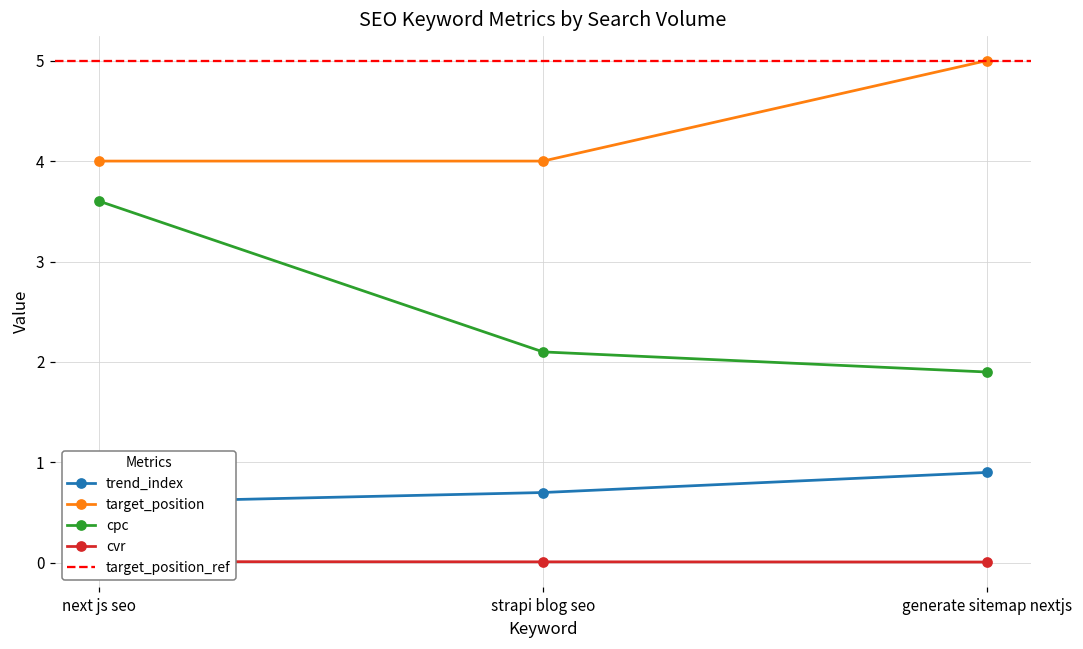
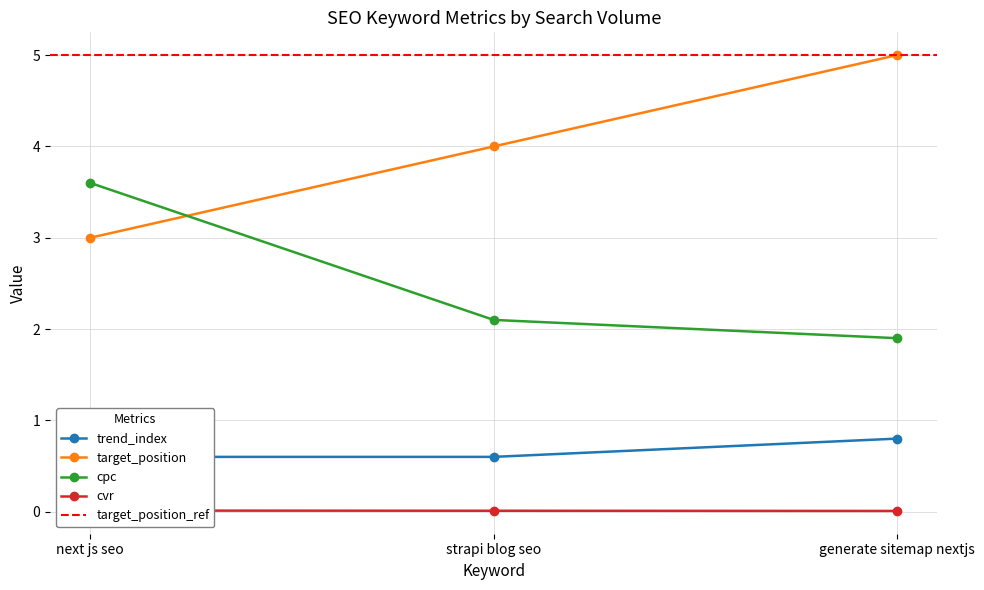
target_position, next js seo: 4 -> 3
trend_index, strapi blog seo: 0.7 -> 0.6
trend_index, generate sitemap nextjs: 0.9 -> 0.8
